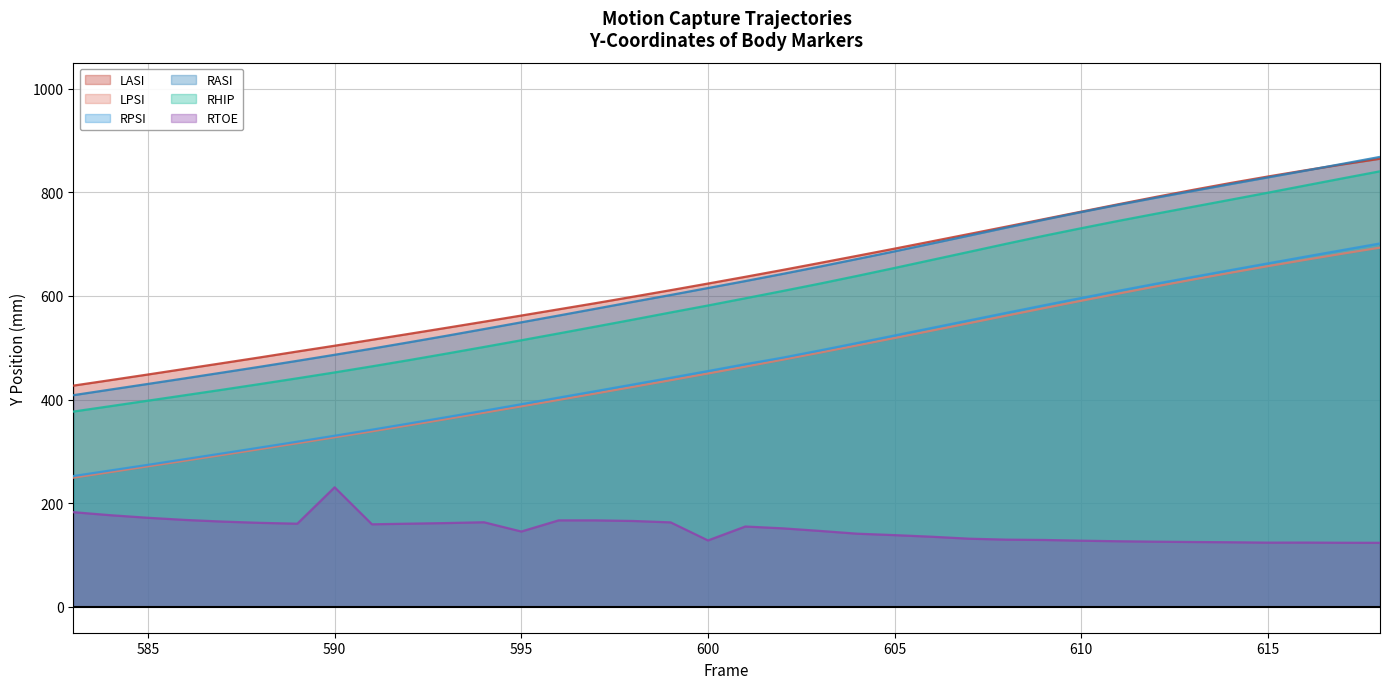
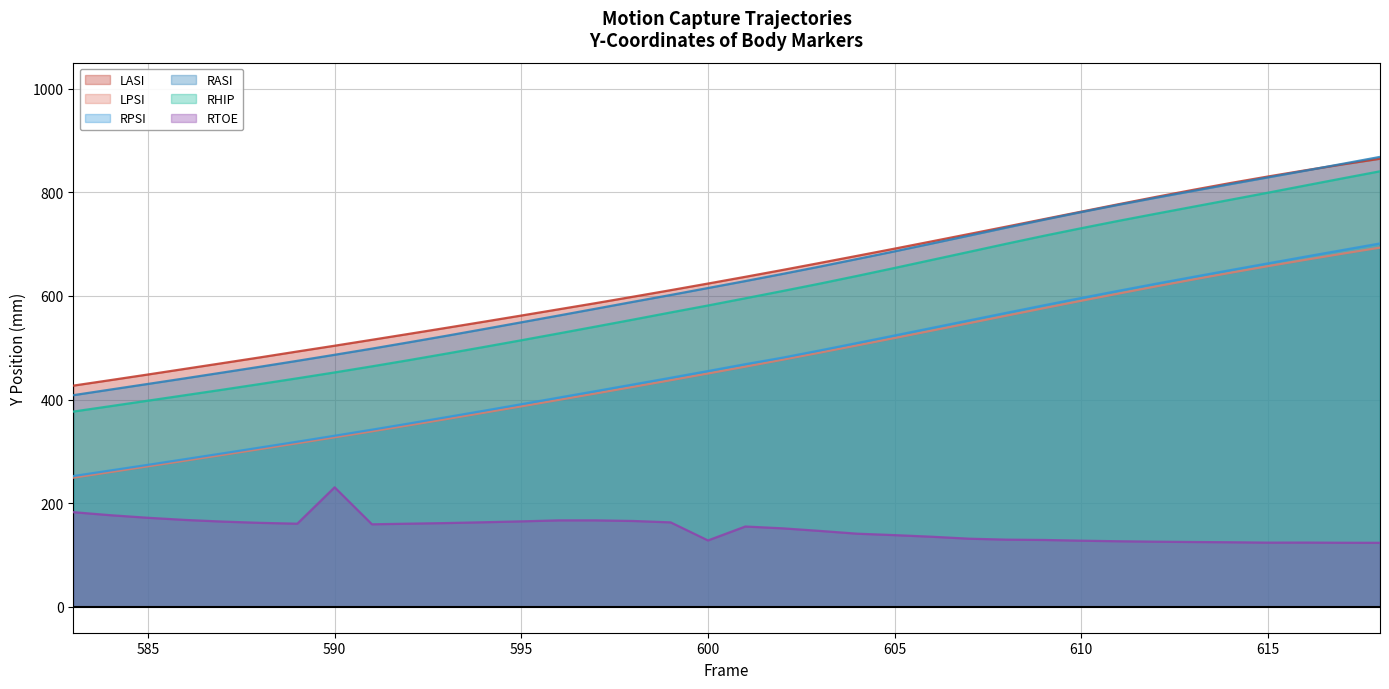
RTOE, 595: 150 -> 160
